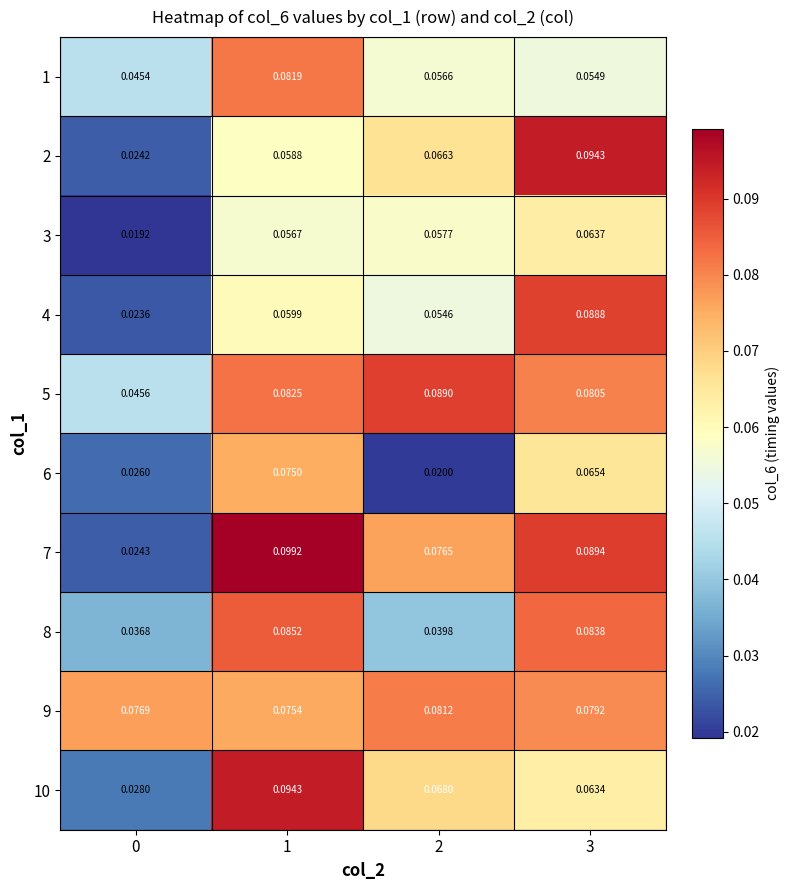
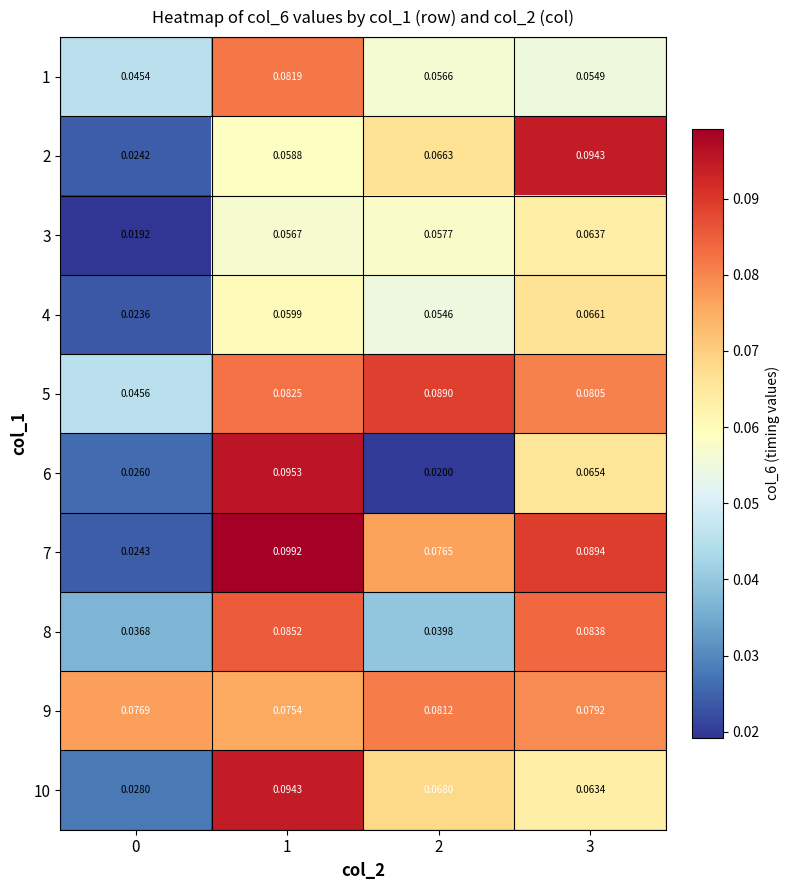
4, 3: 0.0888 -> 0.0661
6, 1: 0.0750 -> 0.0953
